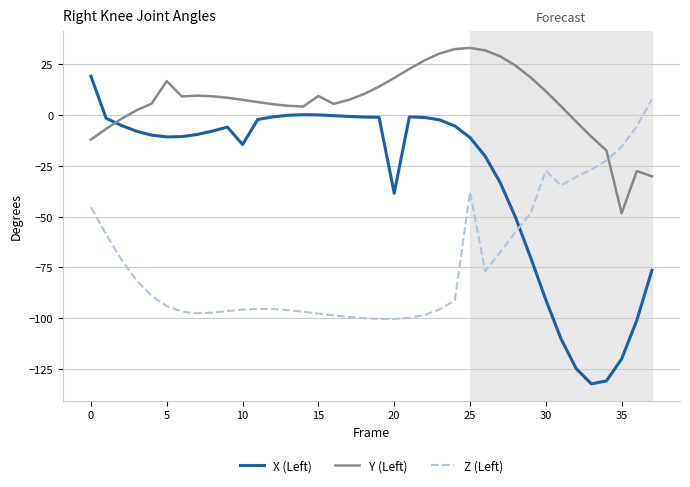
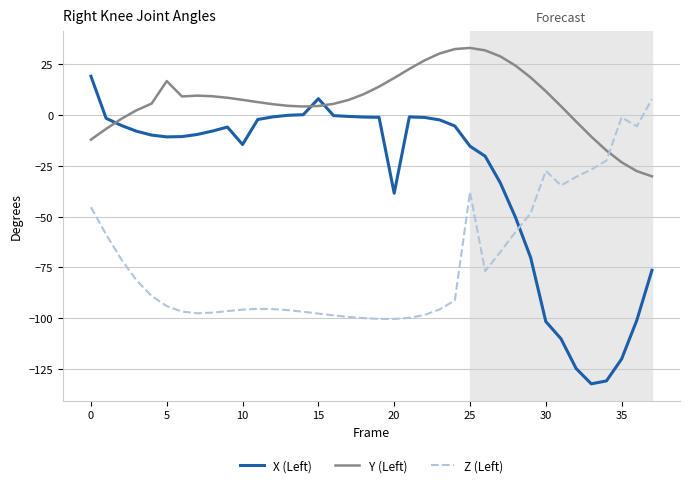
X (Left), 15: 0 -> 8
Y (Left), 15: 9 -> 5
X (Left), 25: -11 -> -15
X (Left), 30: -91 -> -102
Y (Left), 35: -48 -> -23
Z (Left), 35: -16 -> -1
